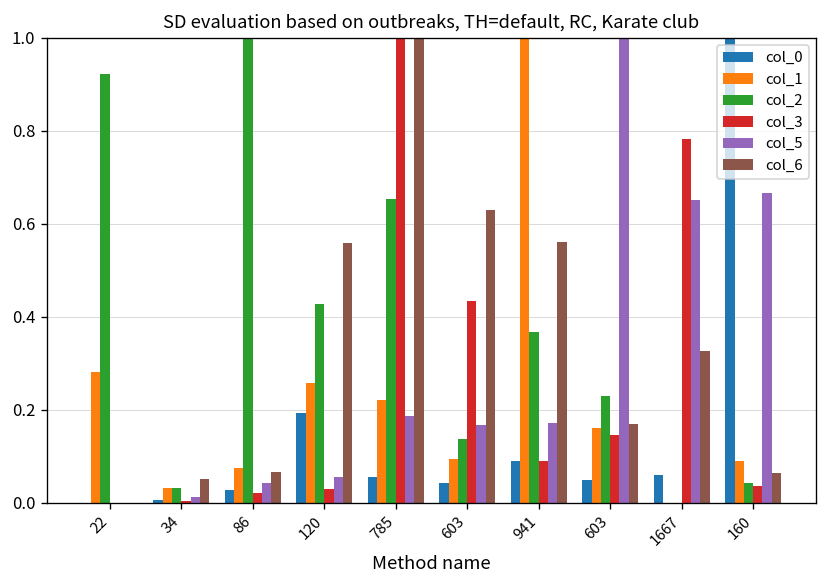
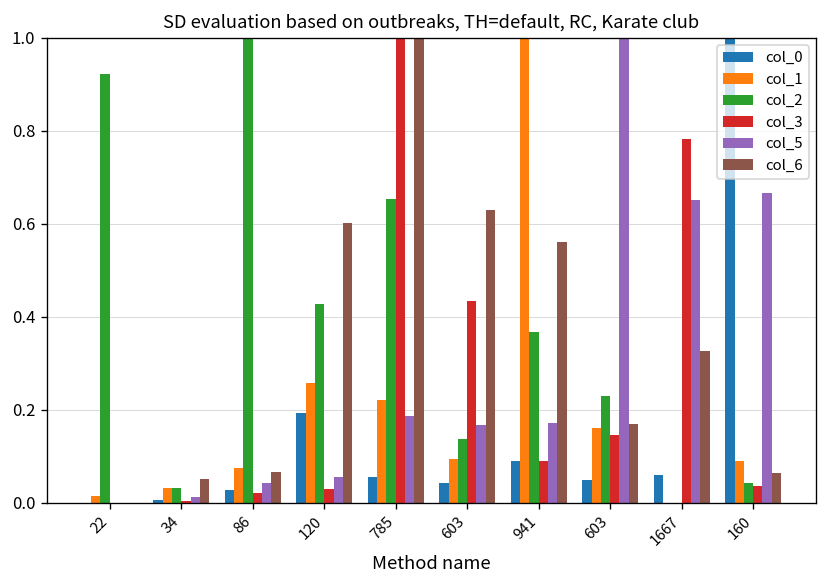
col_1, 22: 0.28 -> 0.01
col_6, 120: 0.56 -> 0.60
